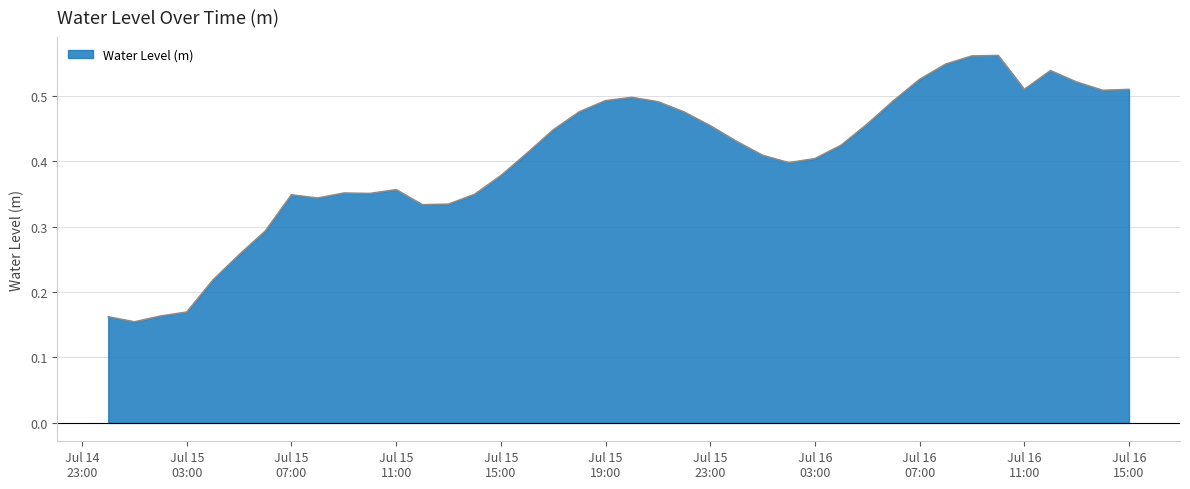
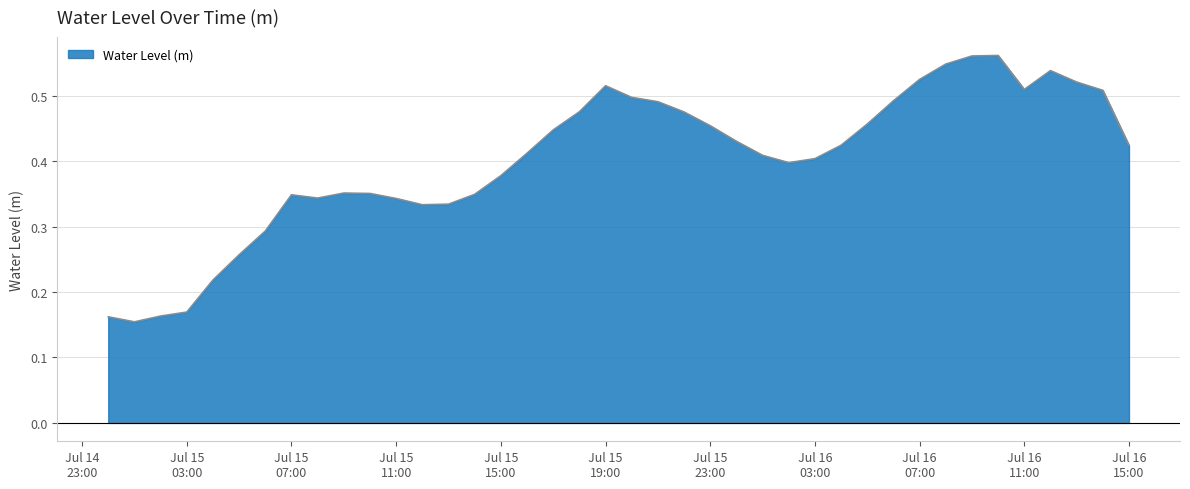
Jul 15 11:00: 0.36 -> 0.34
Jul 15 19:00: 0.49 -> 0.52
Jul 16 15:00: 0.51 -> 0.42
